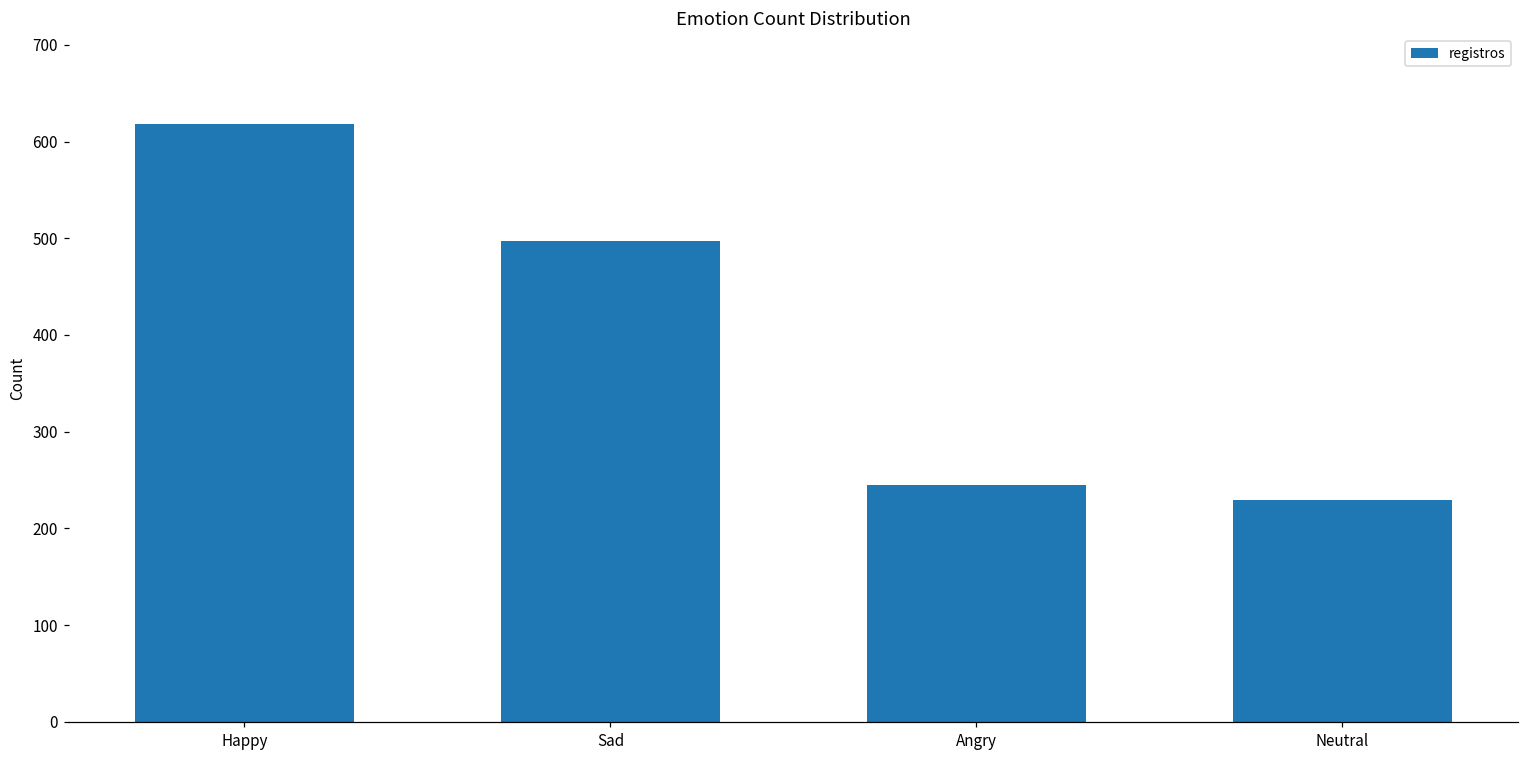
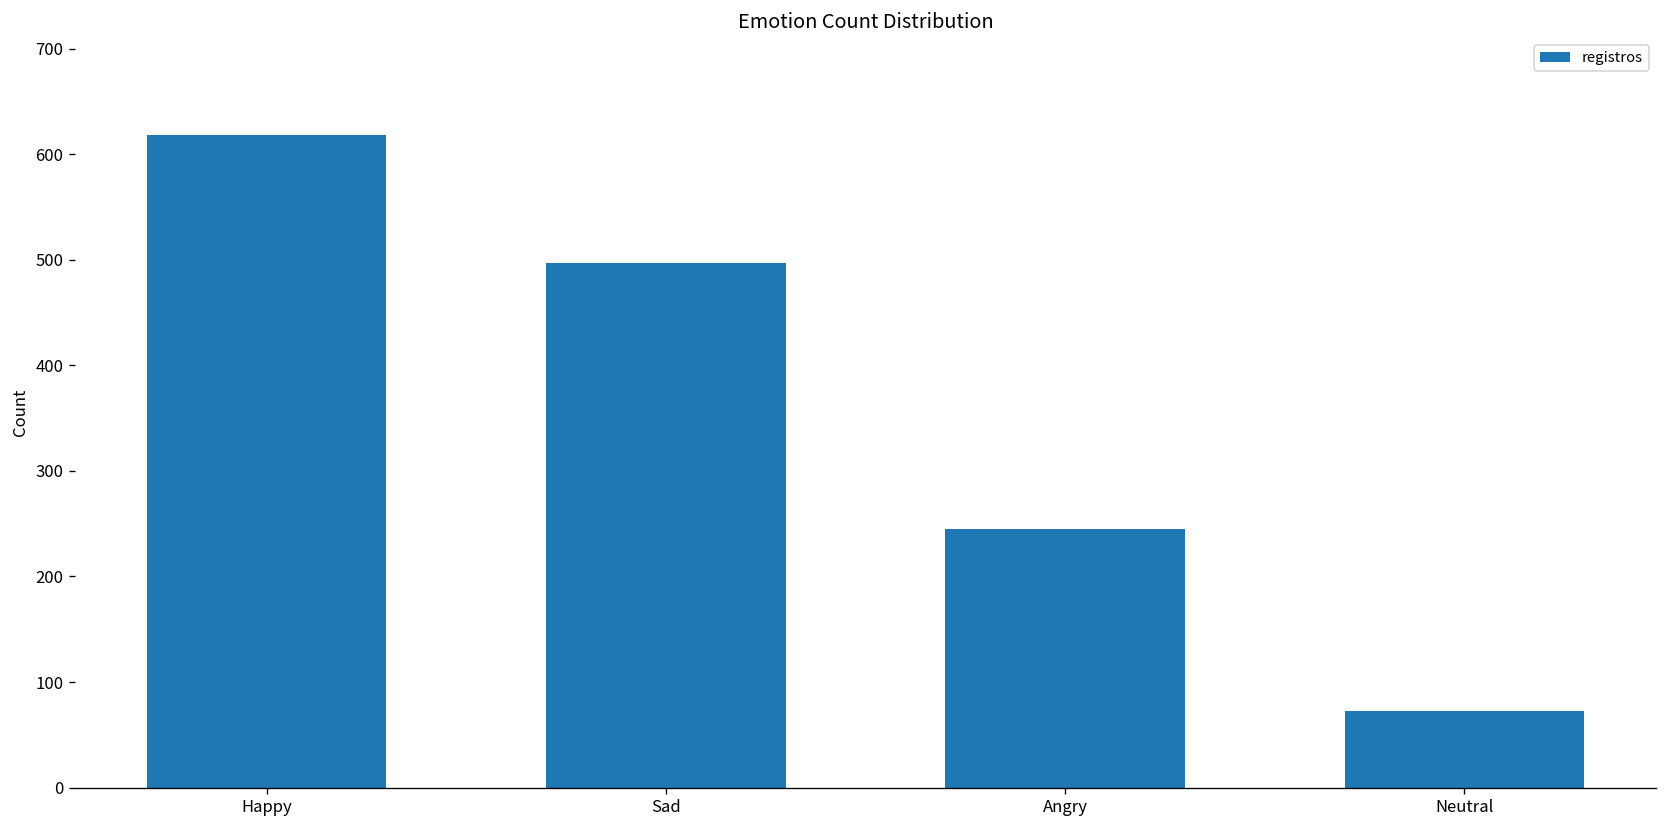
Neutral: 230 -> 70
